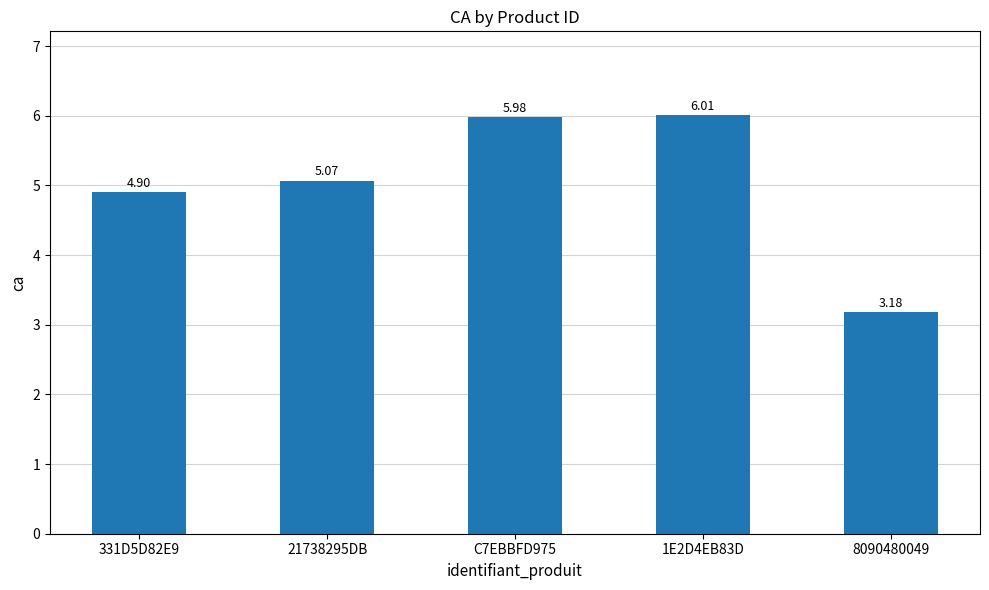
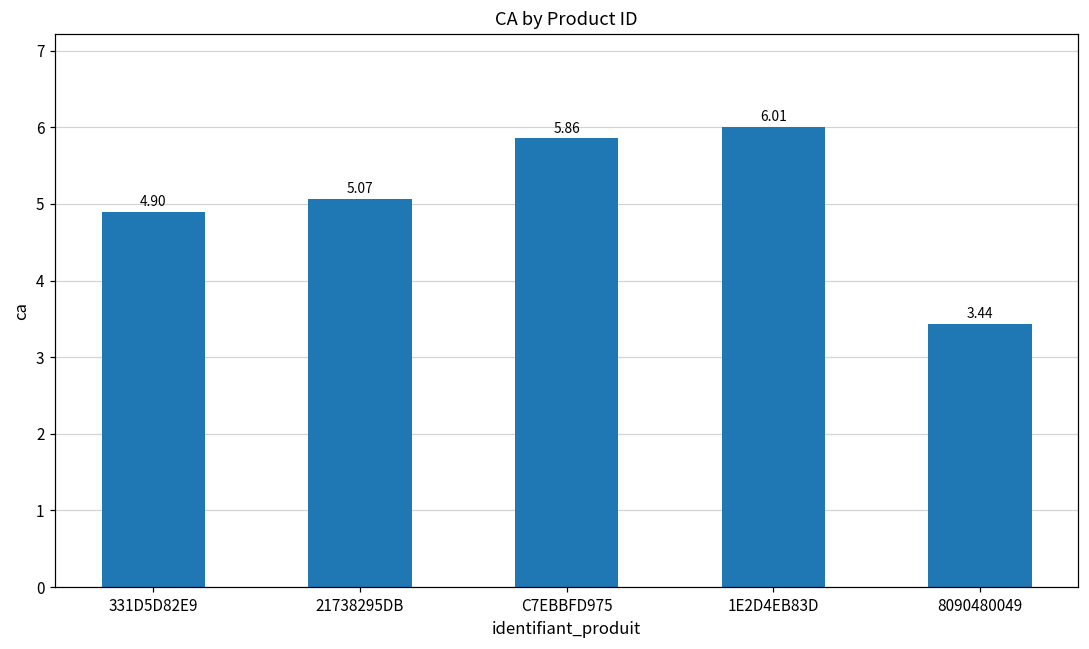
C7EBBFD975: 5.98 -> 5.86
8090480049: 3.18 -> 3.44
